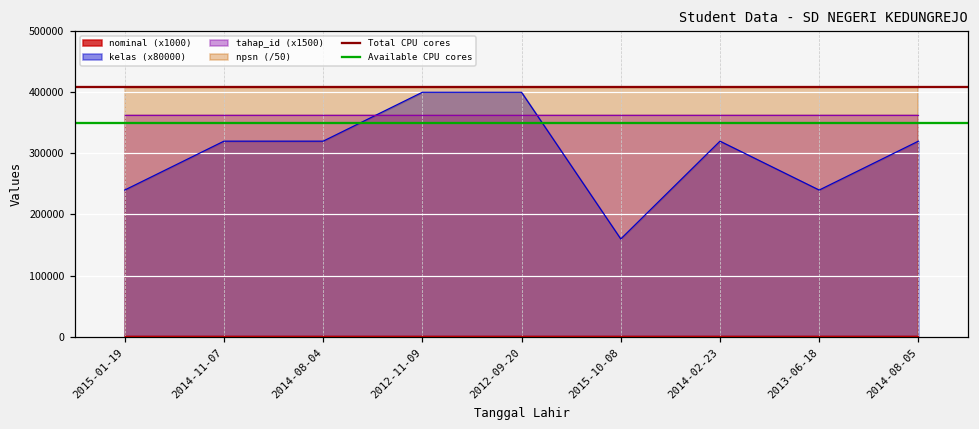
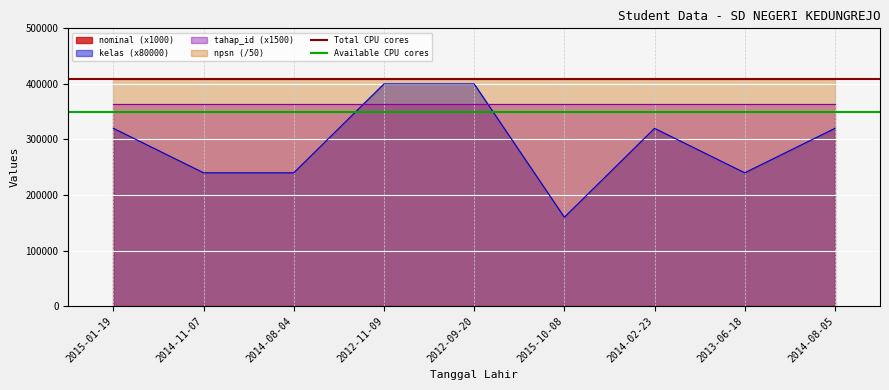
kelas (x80000), 2015-01-19: 240000 -> 320000
kelas (x80000), 2014-11-07: 320000 -> 240000
kelas (x80000), 2014-08-04: 320000 -> 240000
